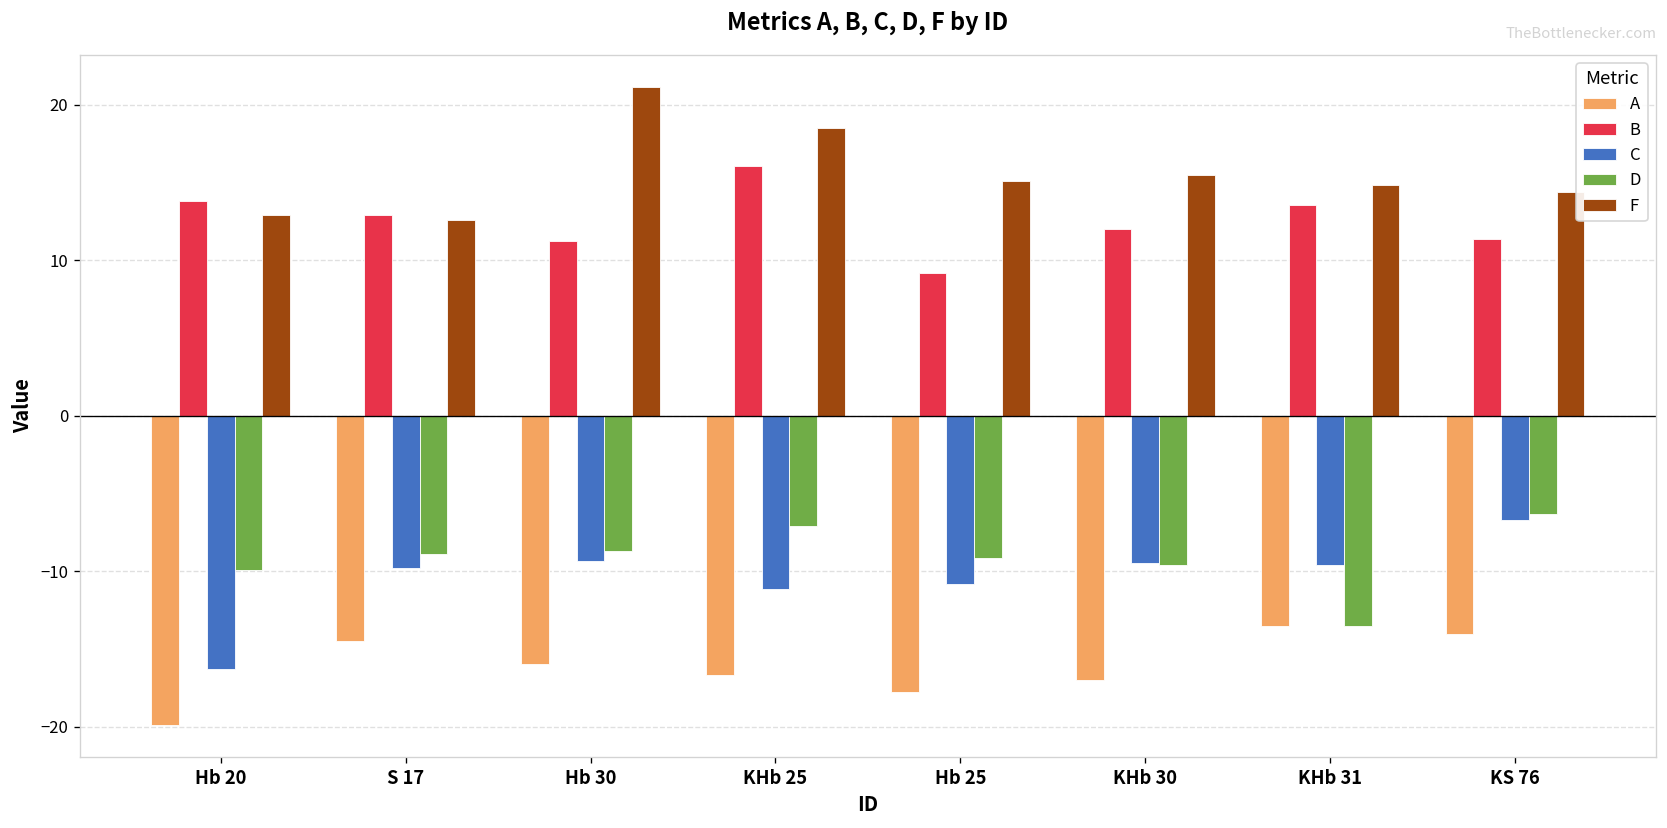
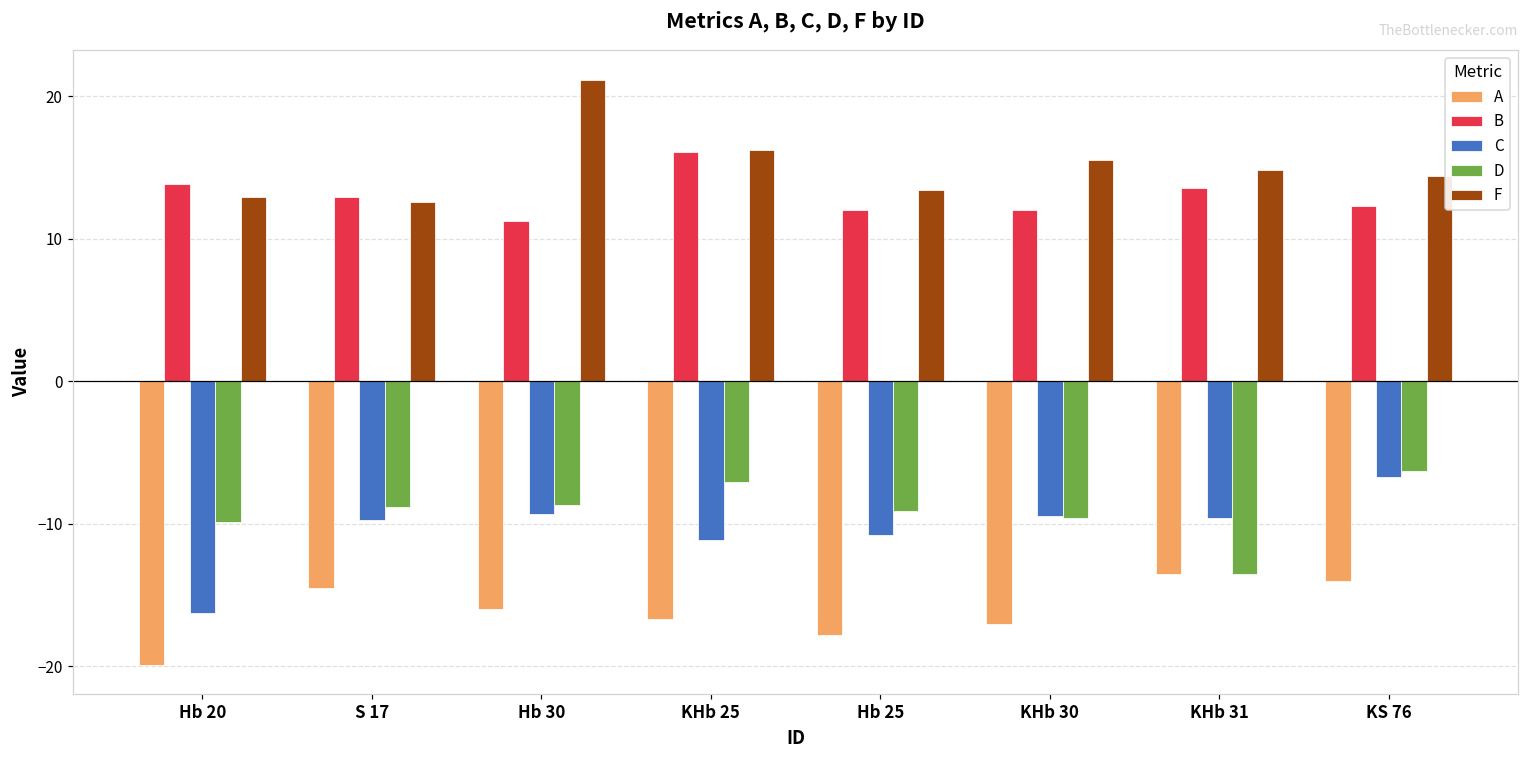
F, KHb 25: 18.5 -> 16.2
B, Hb 25: 9.2 -> 12.0
F, Hb 25: 15.1 -> 13.4
B, KS 76: 11.4 -> 12.3
